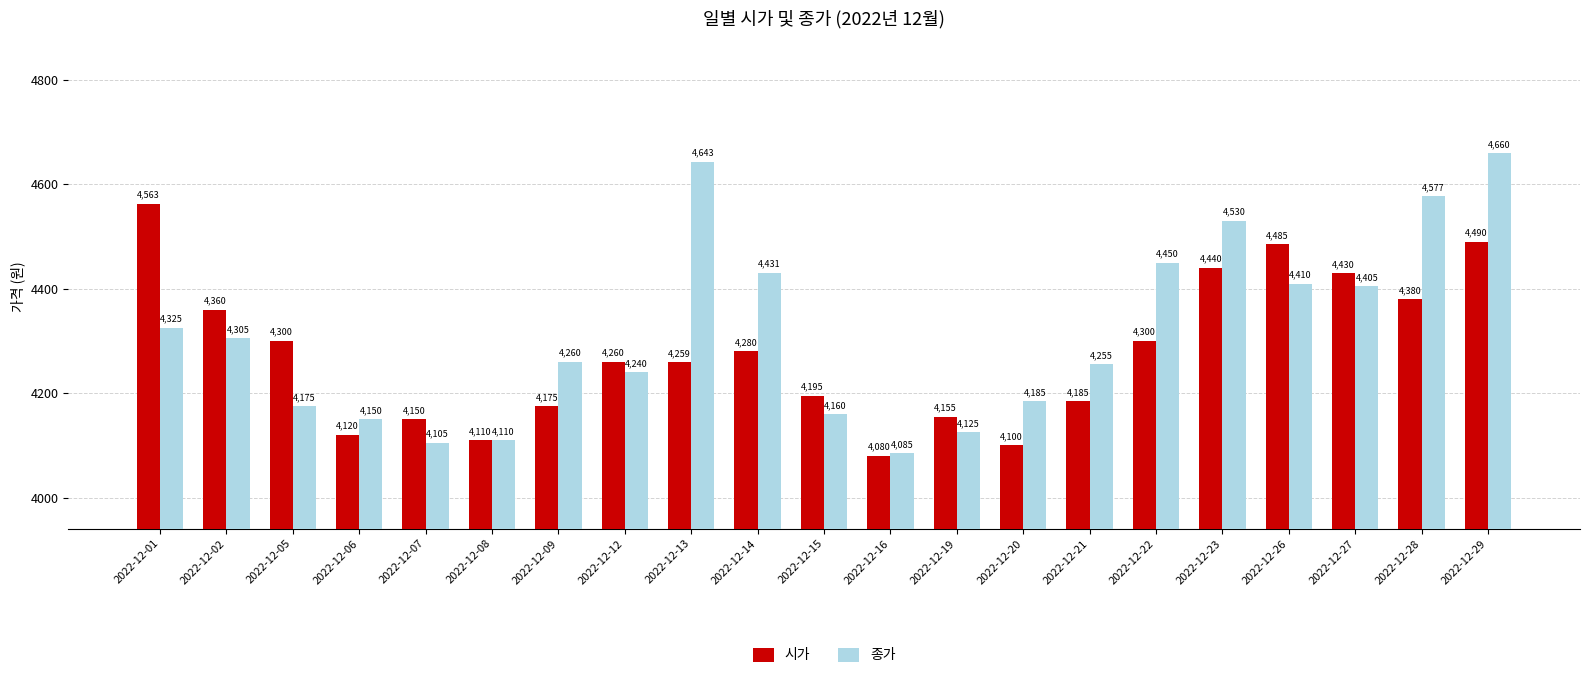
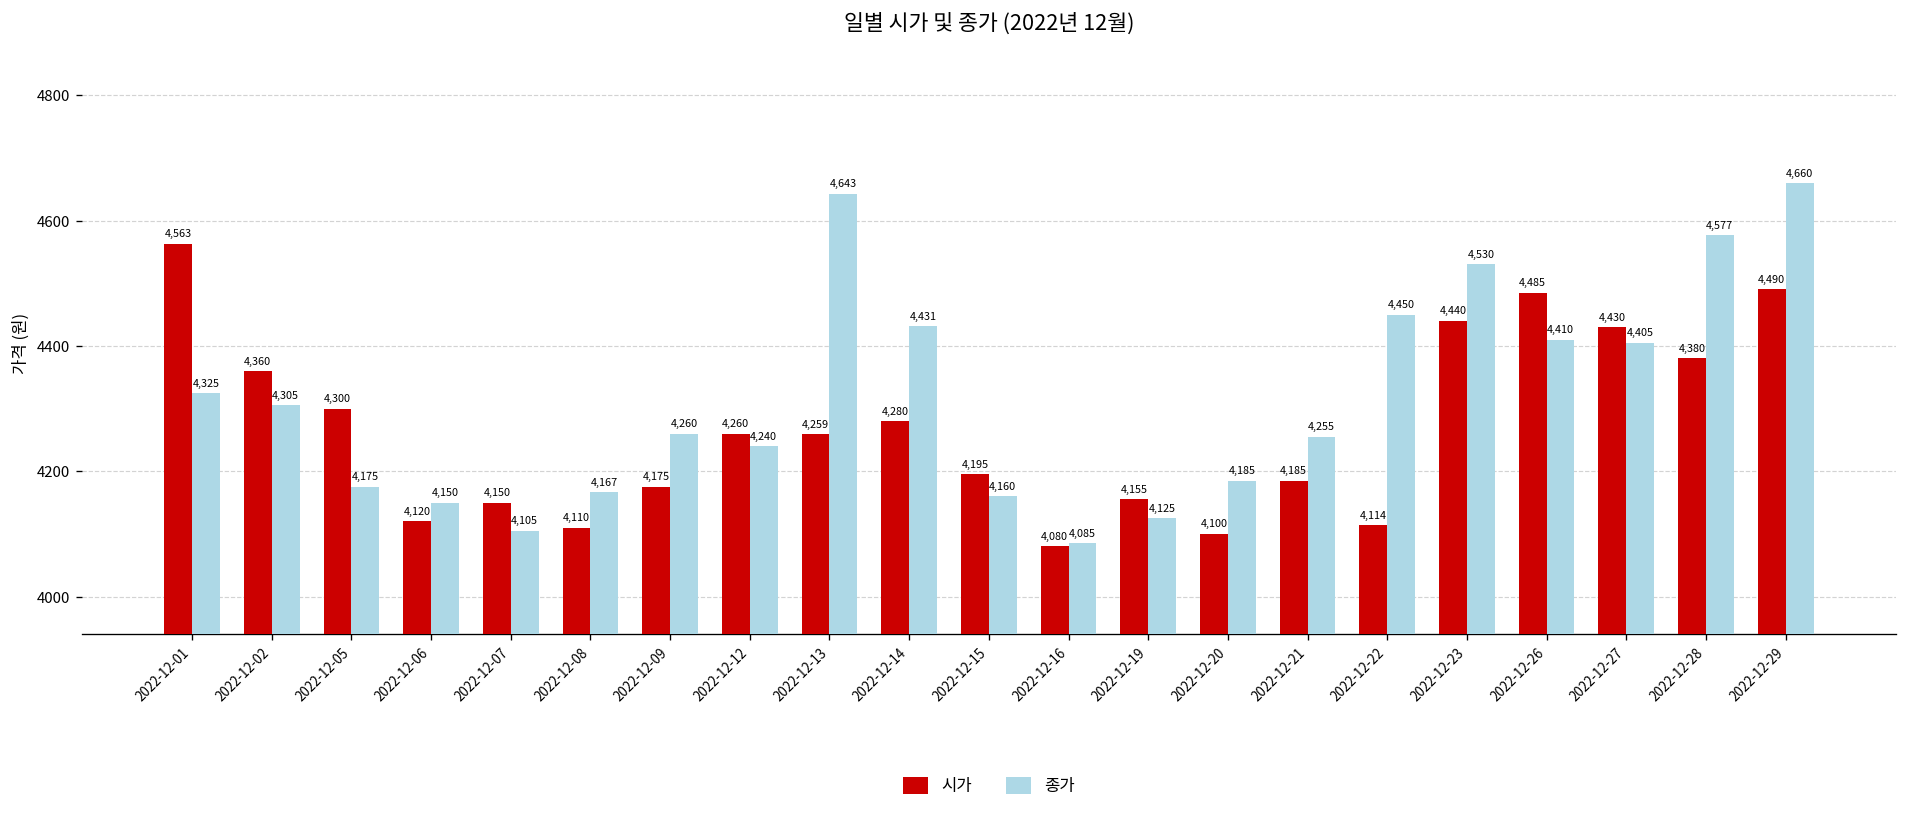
종가, 2022-12-08: 4,110 -> 4,167
시가, 2022-12-22: 4,300 -> 4,114
